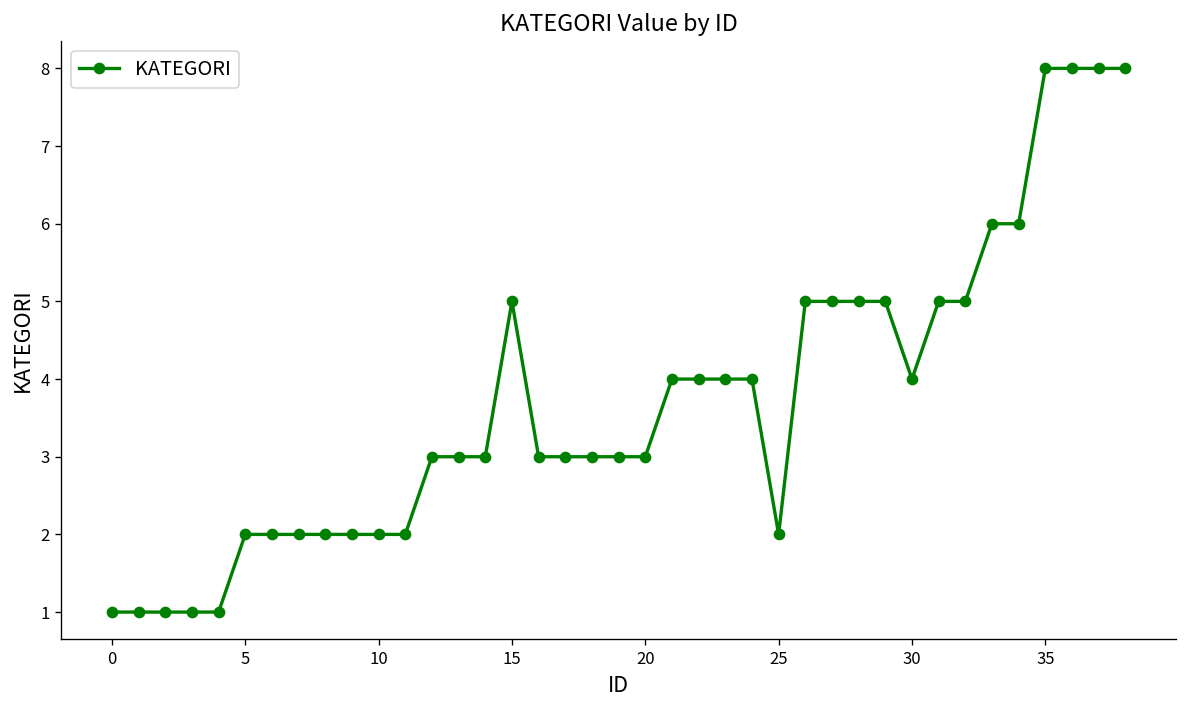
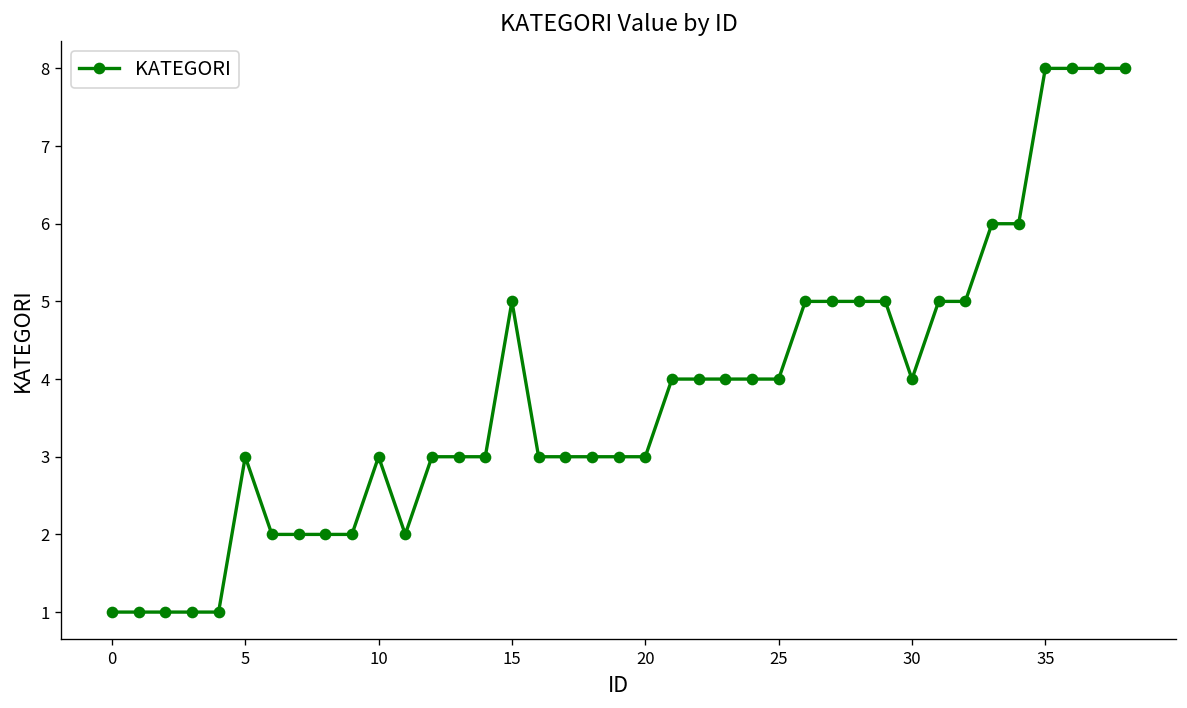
5: 2 -> 3
10: 2 -> 3
25: 2 -> 4
